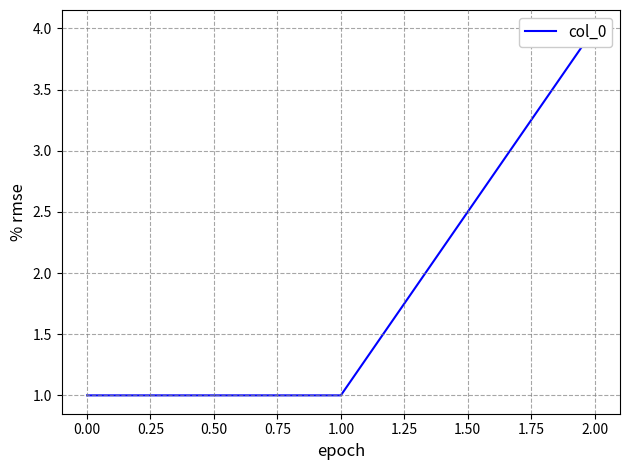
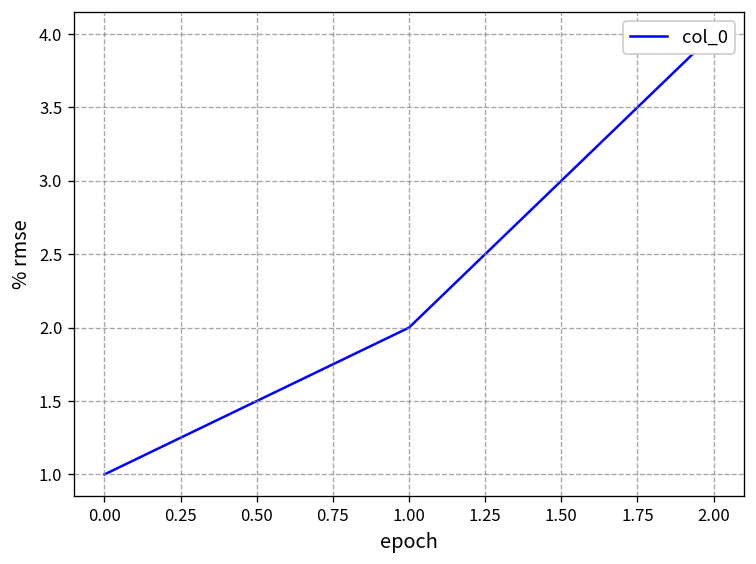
1.00: 1 -> 2
